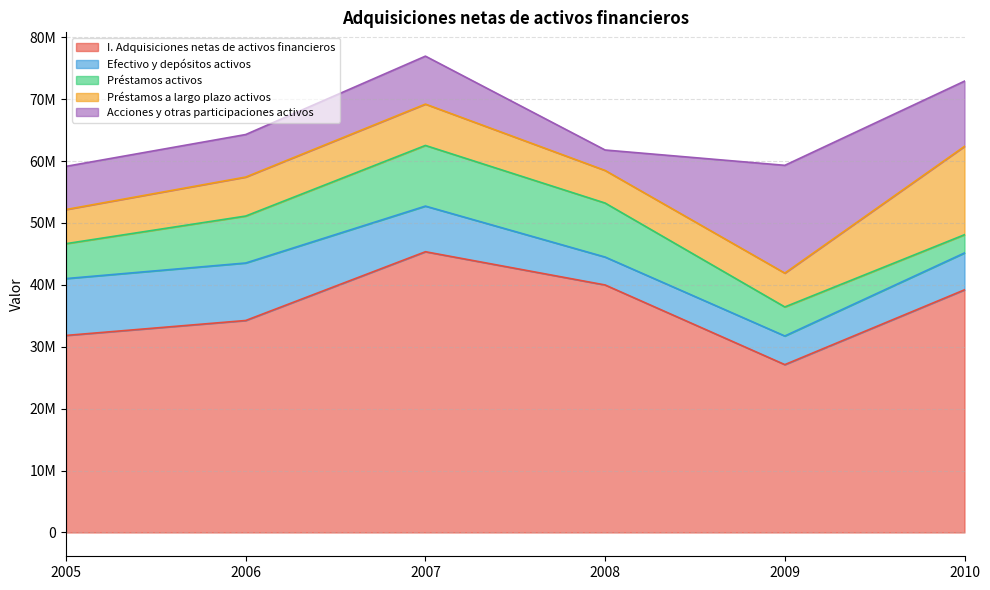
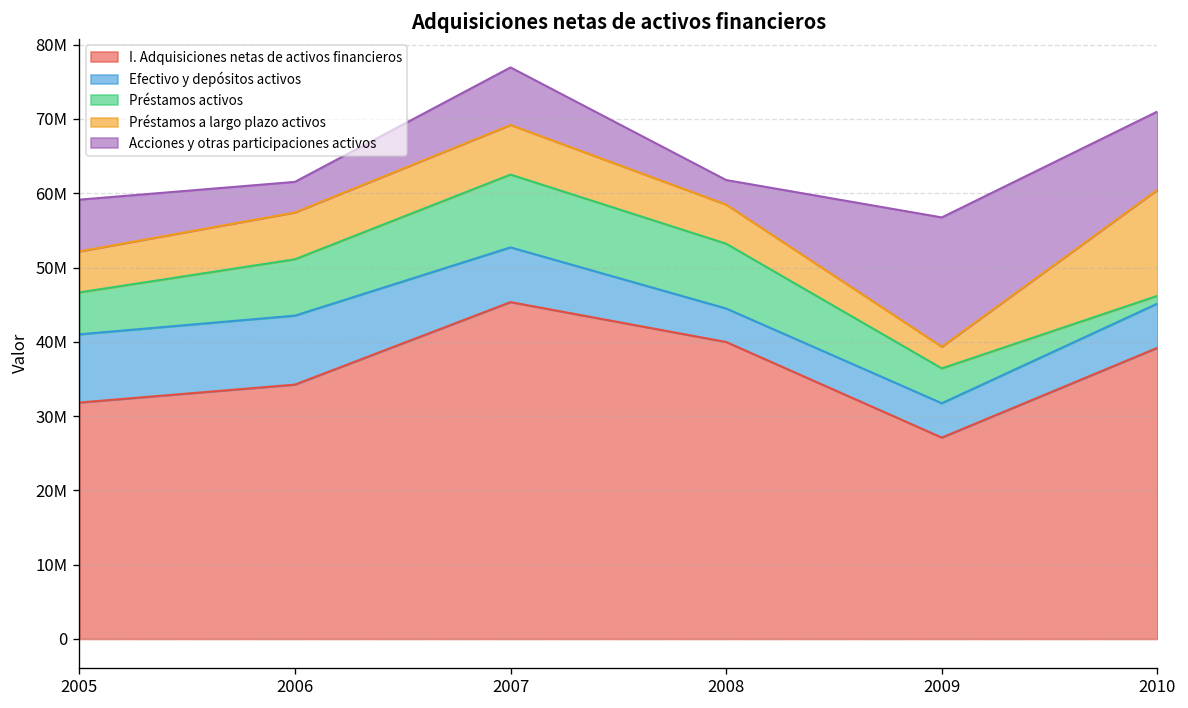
Acciones y otras participaciones activos, 2006: 7000000 -> 4000000
Préstamos a largo plazo activos, 2009: 5000000 -> 3000000
Préstamos activos, 2010: 3000000 -> 1000000
